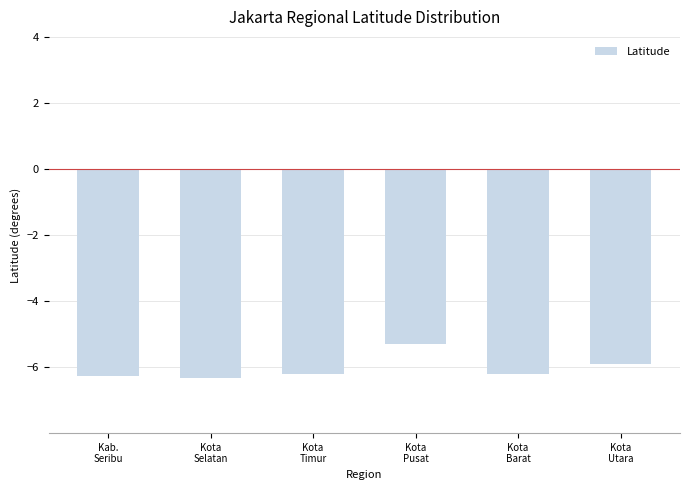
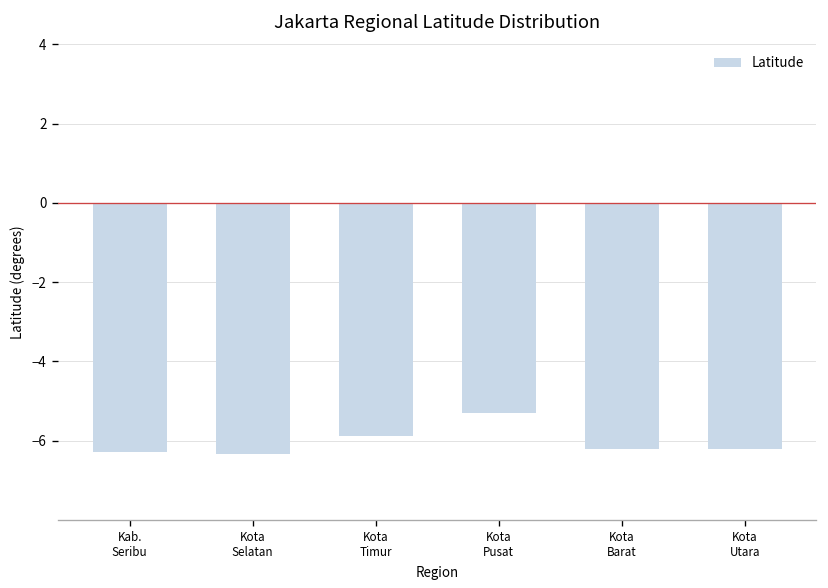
Kota Timur: -6.2 -> -5.9
Kota Utara: -5.9 -> -6.2
